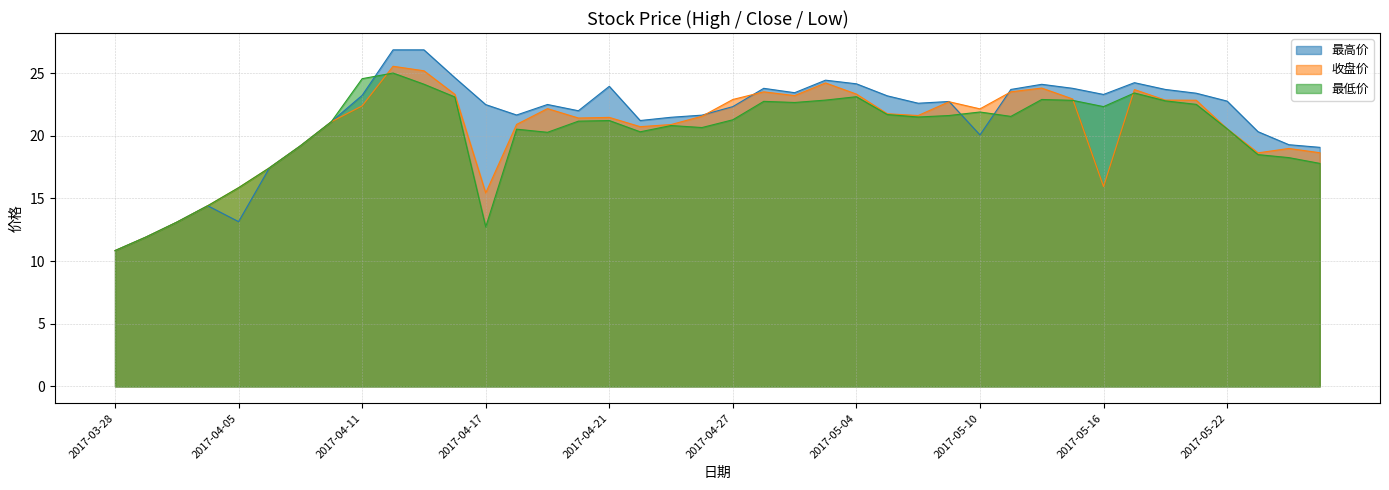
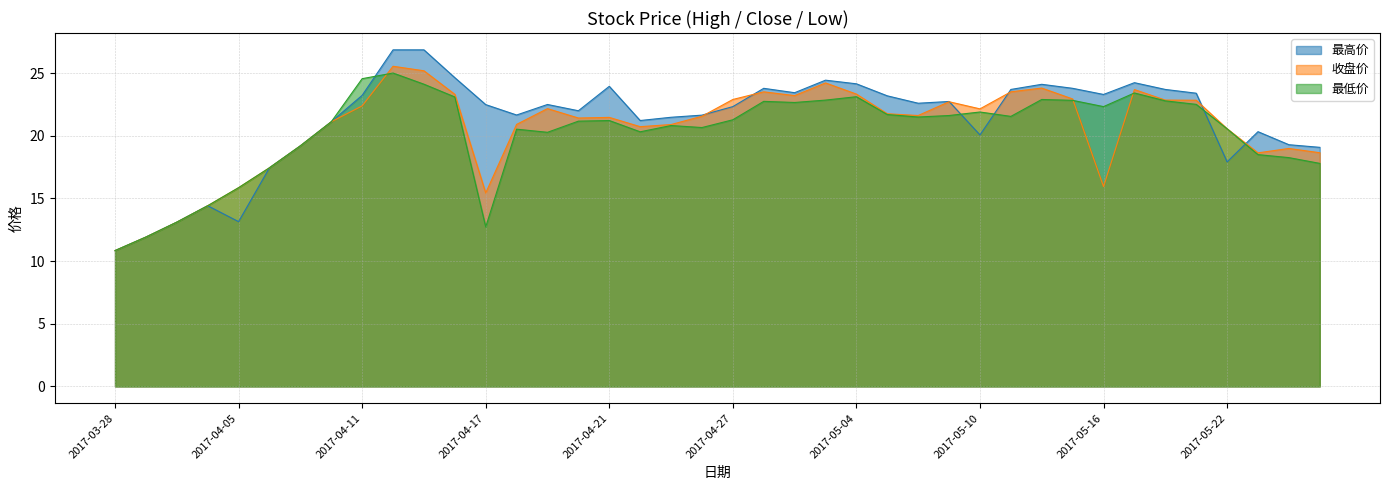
最高价, 2017-05-22: 22.8 -> 17.9
